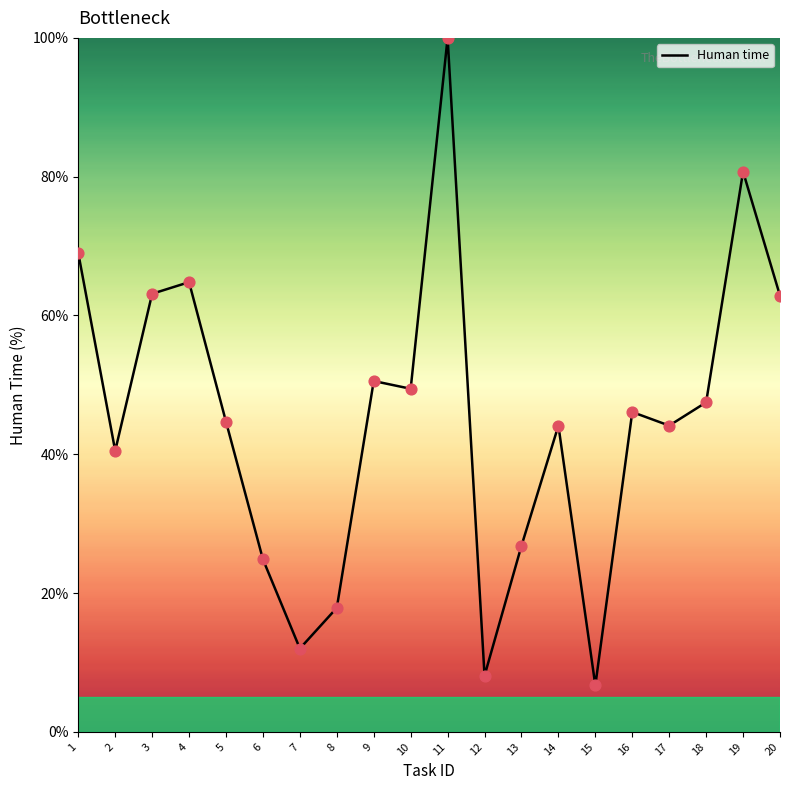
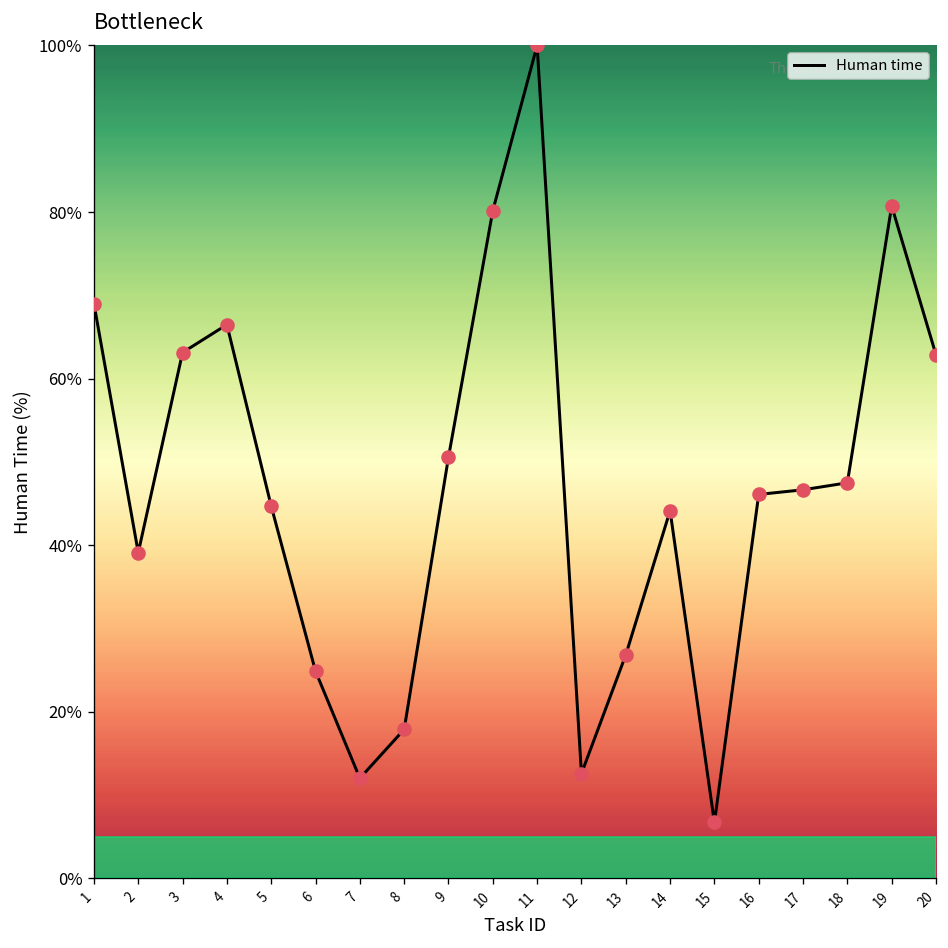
2: 41% -> 39%
4: 65% -> 66%
10: 49% -> 80%
12: 8% -> 13%
17: 44% -> 47%
